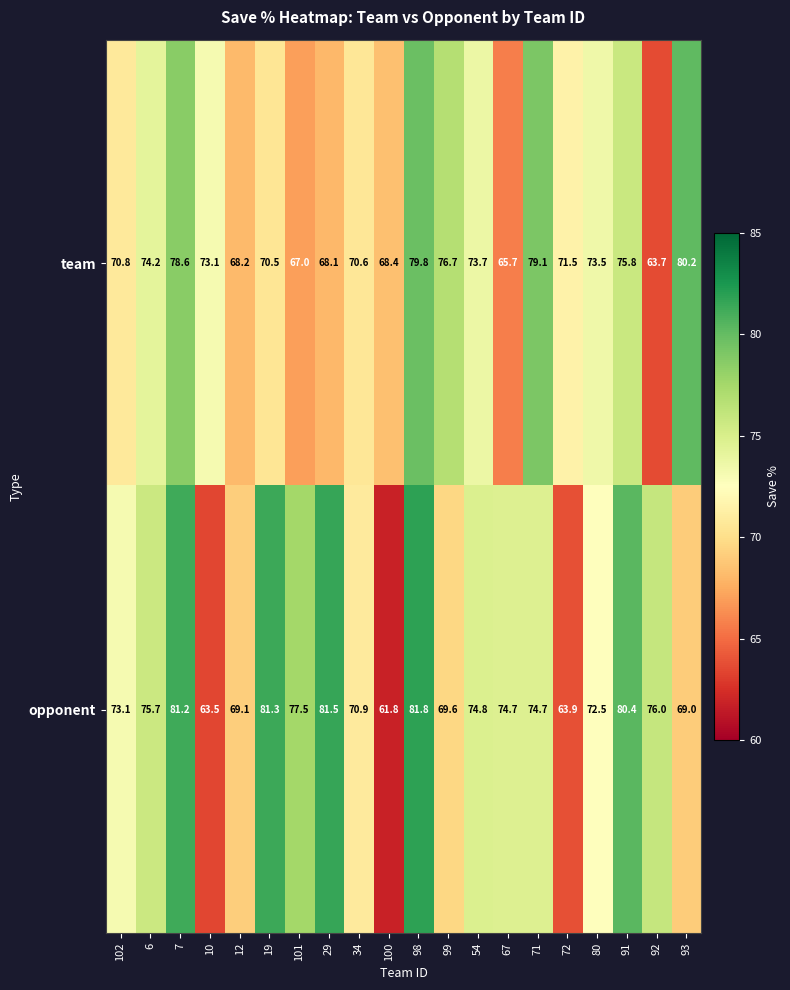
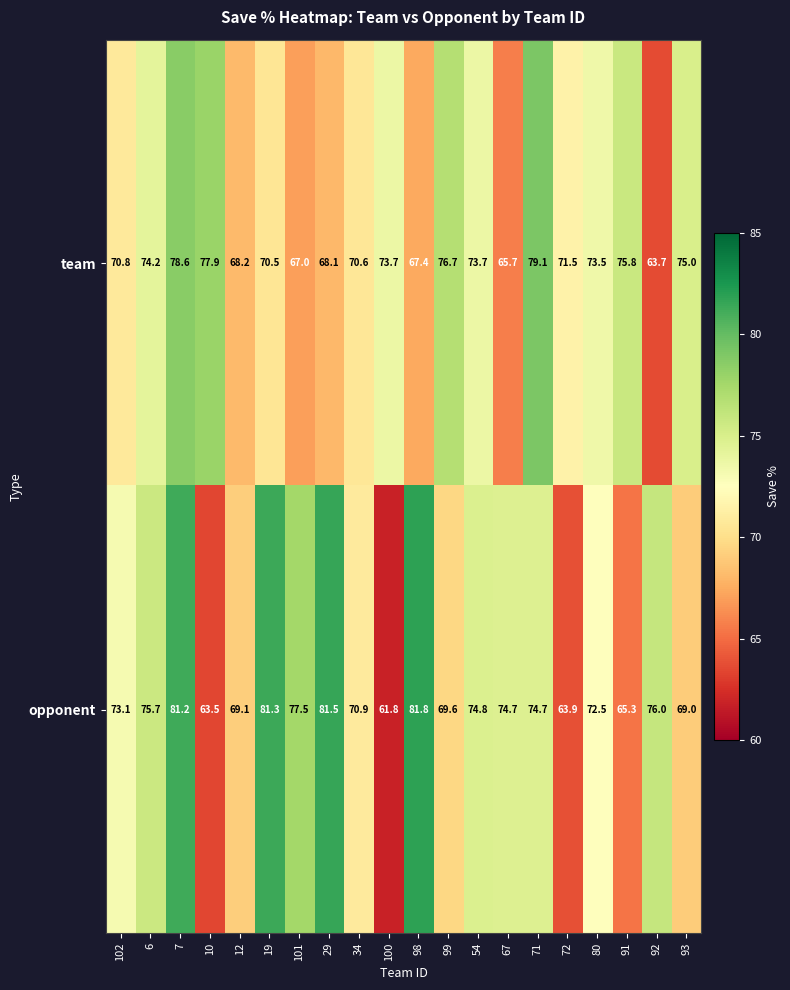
team, 10: 73.1 -> 77.9
team, 100: 68.4 -> 73.7
team, 98: 79.8 -> 67.4
team, 93: 80.2 -> 75.0
opponent, 91: 80.4 -> 65.3
